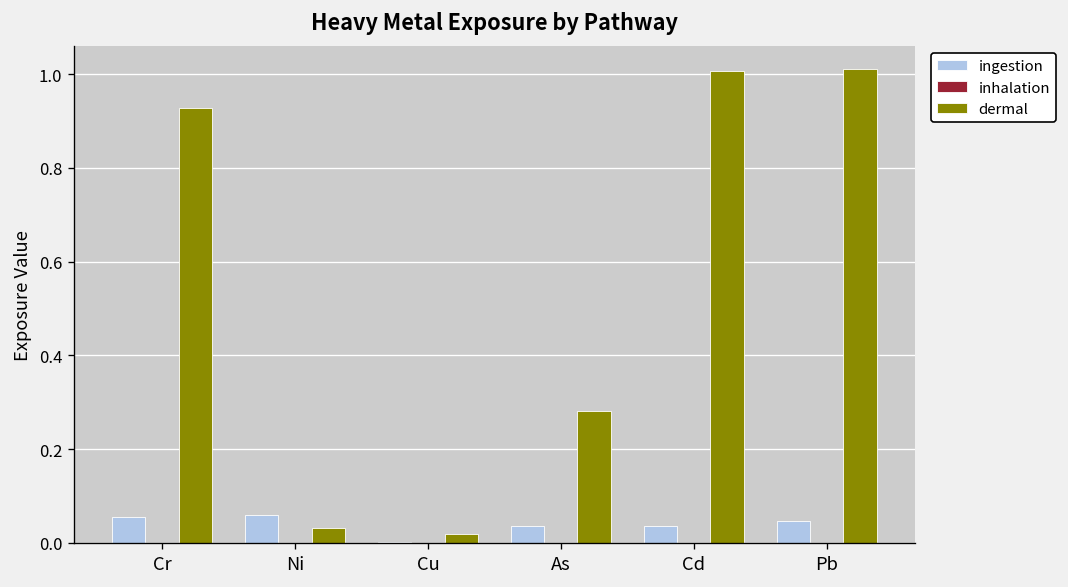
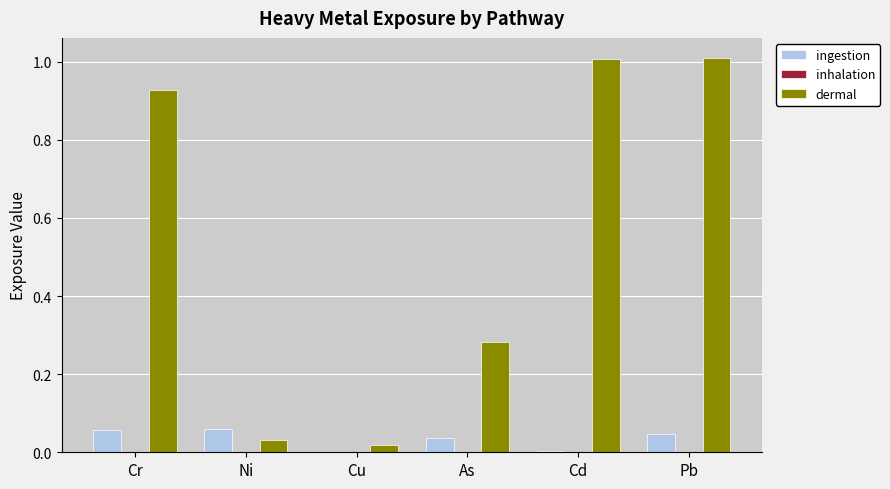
ingestion, Cd: 0.04 -> 0.00
